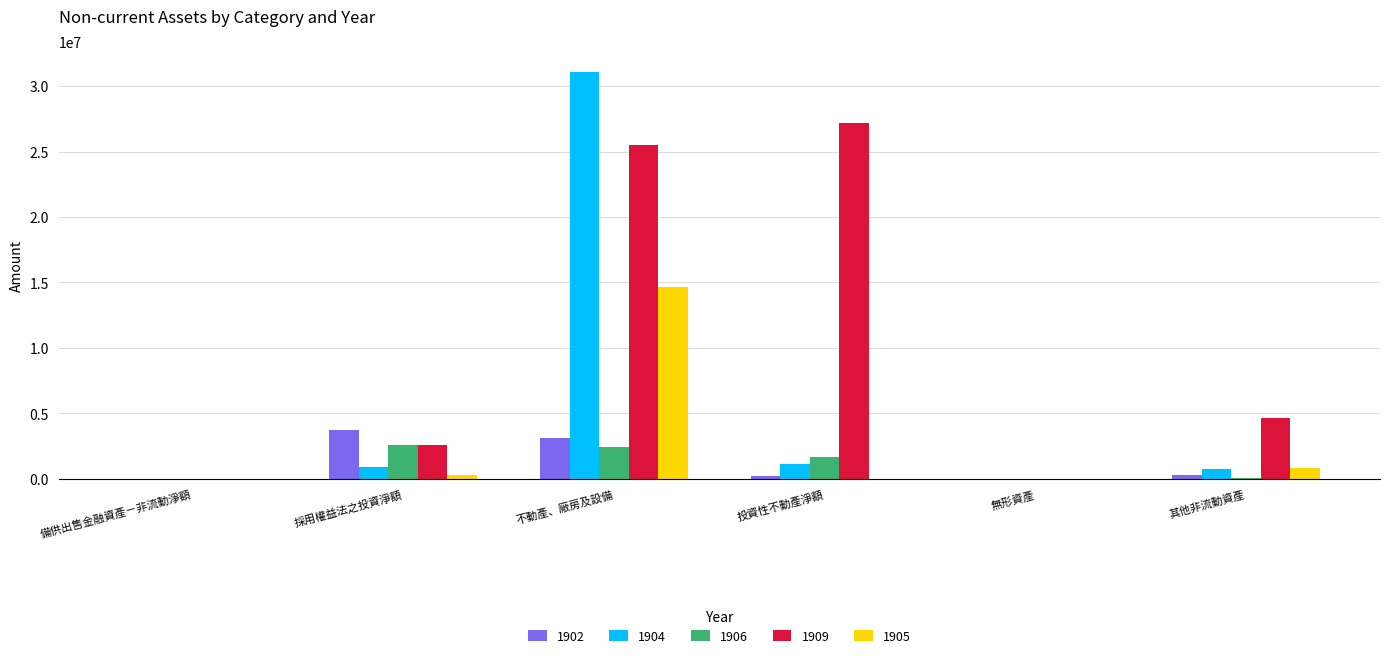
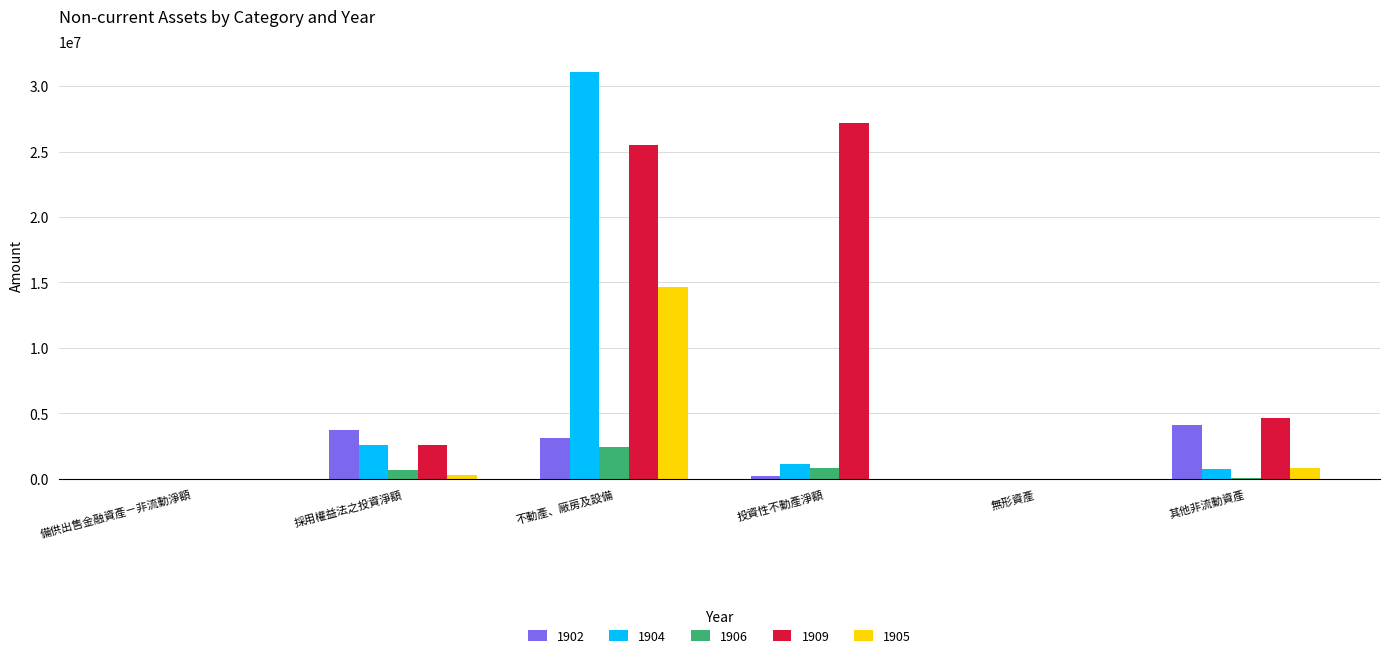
1904, 採用權益法之投資淨額: 900000 -> 2600000
1906, 採用權益法之投資淨額: 2600000 -> 700000
1906, 投資性不動產淨額: 1600000 -> 800000
1902, 其他非流動資產: 300000 -> 4100000
